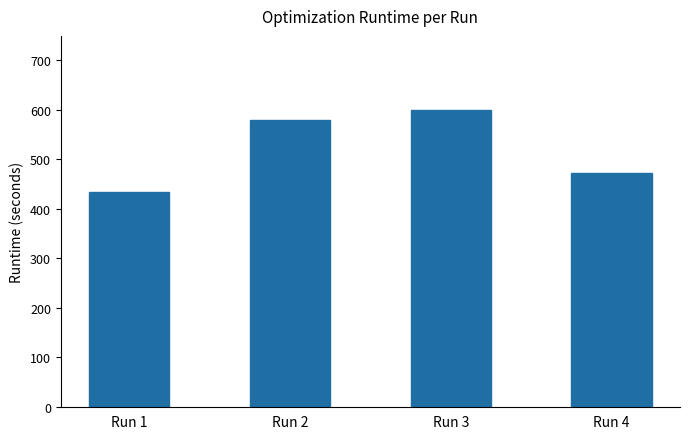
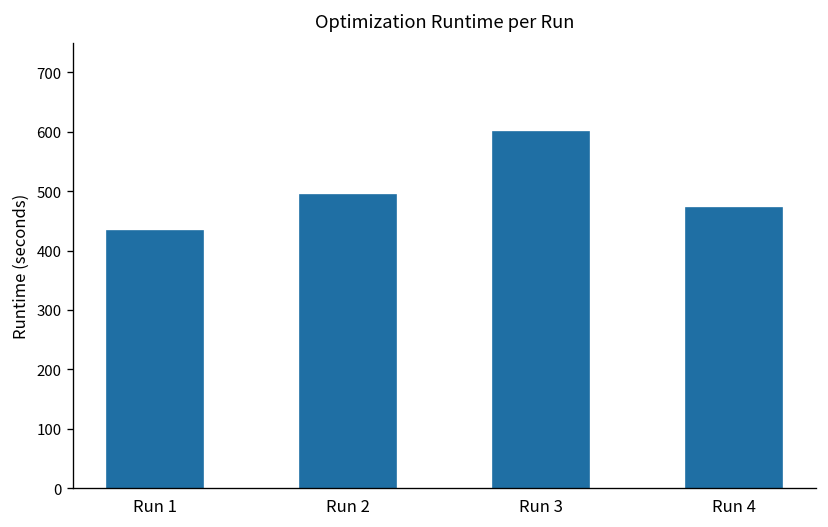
Run 2: 580 -> 490
